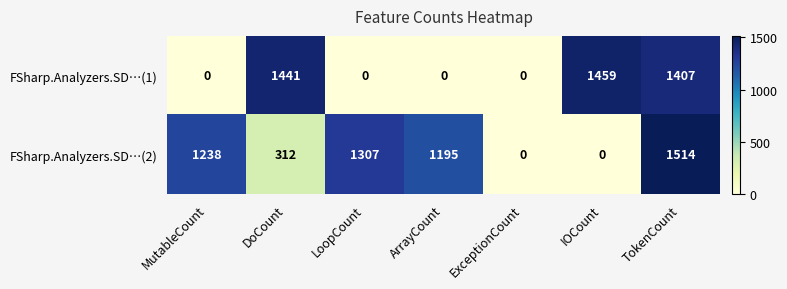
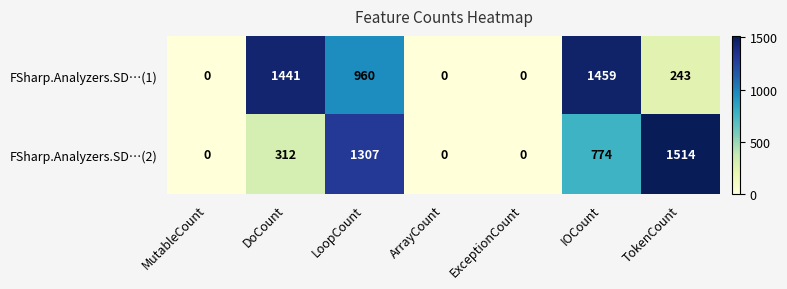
FSharp.Analyzers.SD…(1), LoopCount: 0 -> 960
FSharp.Analyzers.SD…(1), TokenCount: 1407 -> 243
FSharp.Analyzers.SD…(2), MutableCount: 1238 -> 0
FSharp.Analyzers.SD…(2), ArrayCount: 1195 -> 0
FSharp.Analyzers.SD…(2), IOCount: 0 -> 774
